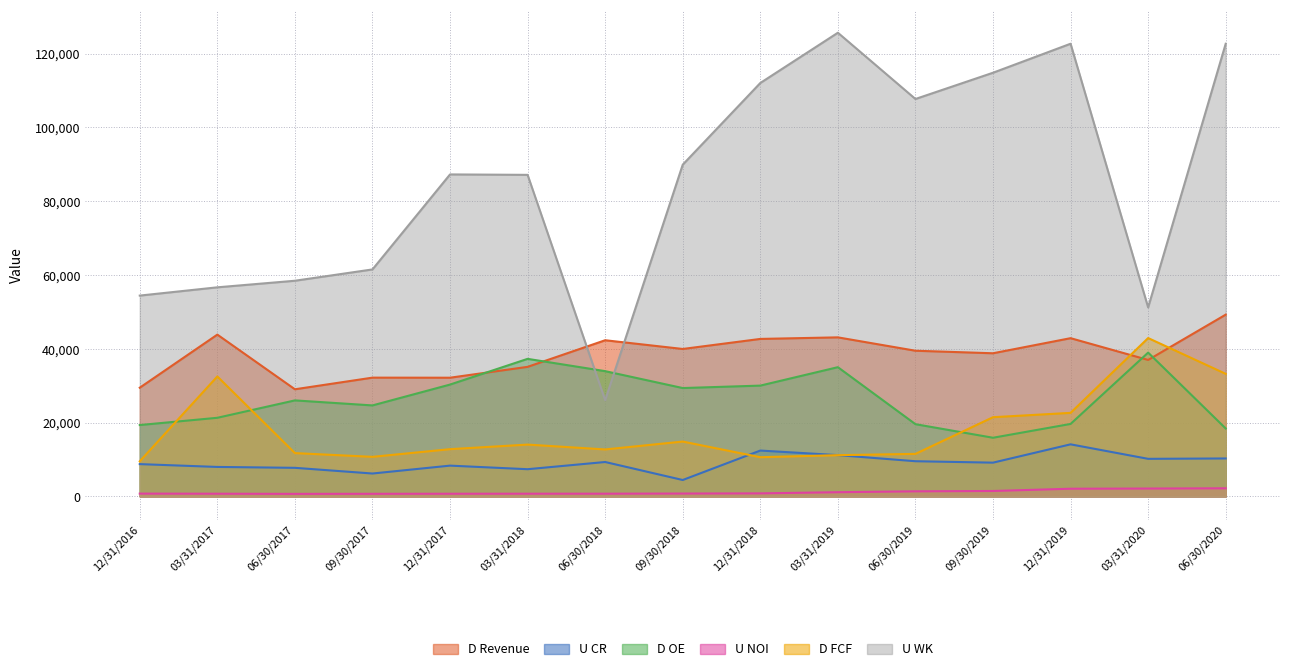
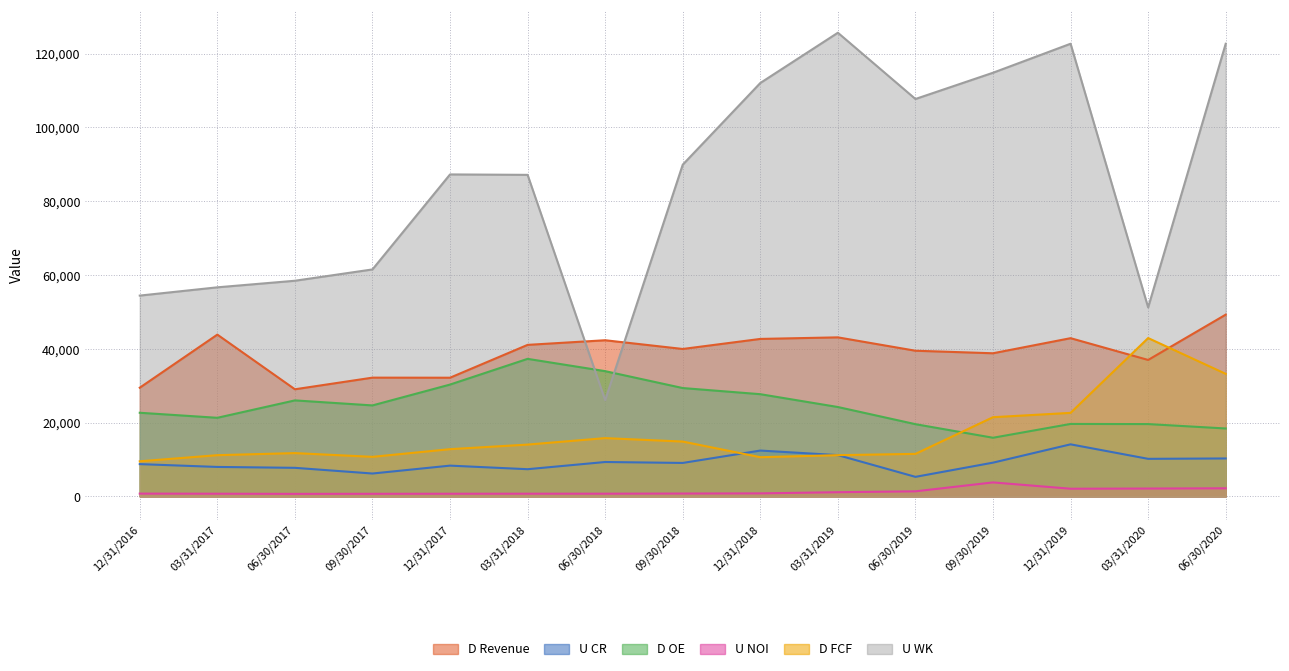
D OE, 12/31/2016: 19,000 -> 23,000
D FCF, 03/31/2017: 33,000 -> 11,000
D Revenue, 03/31/2018: 35,000 -> 41,000
D FCF, 06/30/2018: 13,000 -> 16,000
U CR, 09/30/2018: 4,000 -> 9,000
D OE, 12/31/2018: 30,000 -> 28,000
D OE, 03/31/2019: 35,000 -> 24,000
U CR, 06/30/2019: 10,000 -> 5,000
U NOI, 09/30/2019: 1,000 -> 4,000
D OE, 03/31/2020: 39,000 -> 20,000
